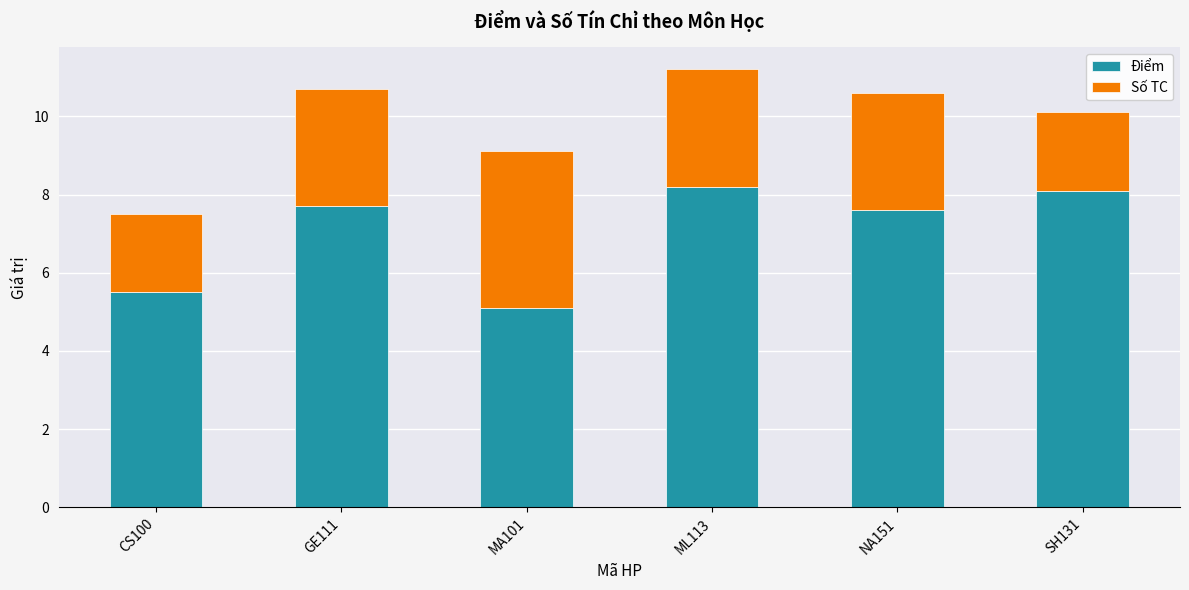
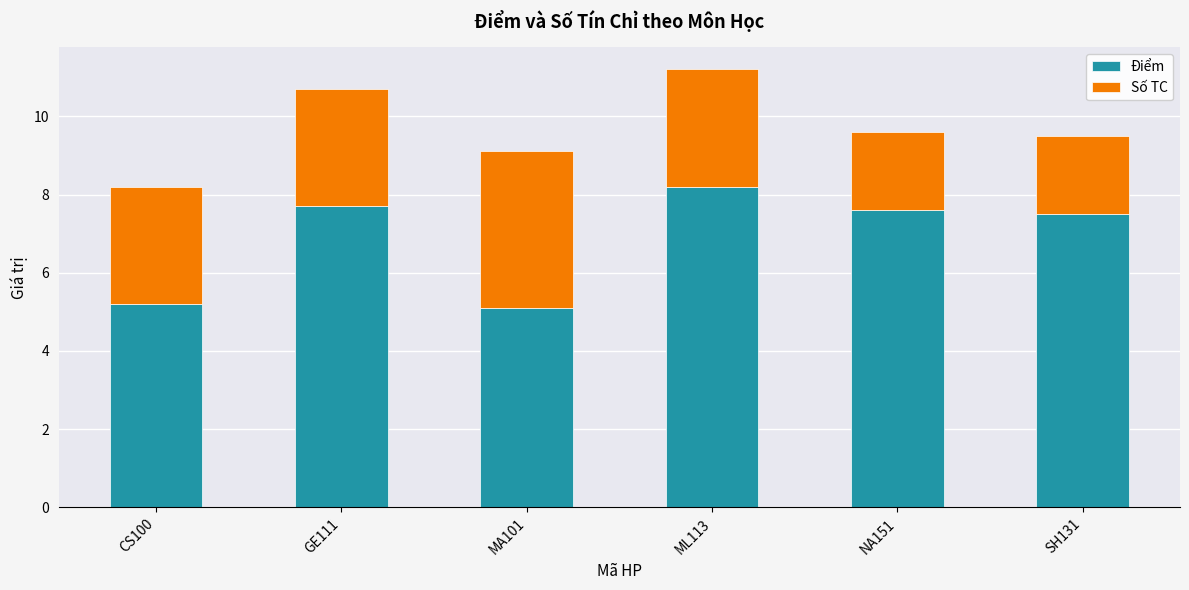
Điểm, CS100: 5.5 -> 5.2
Số TC, CS100: 2 -> 3
Số TC, NA151: 3 -> 2
Điểm, SH131: 8.1 -> 7.5
